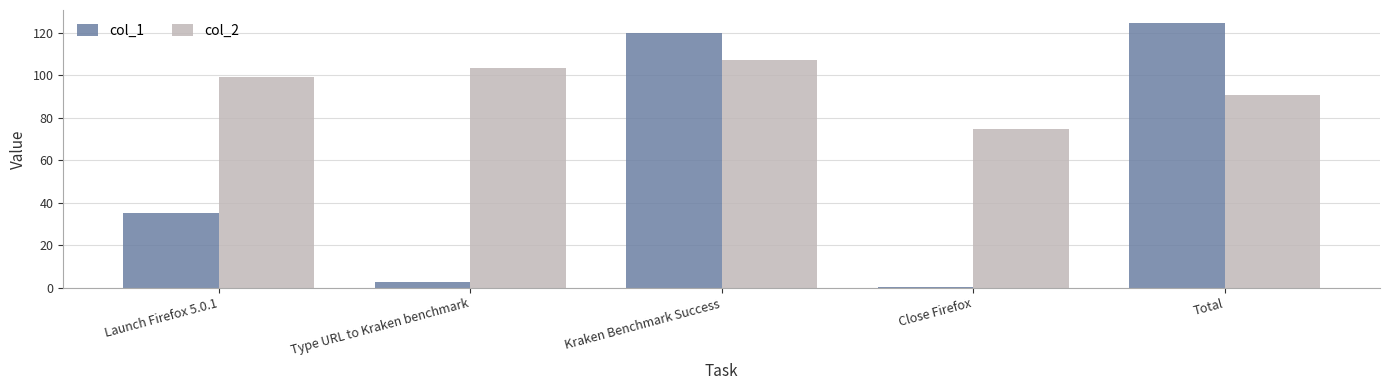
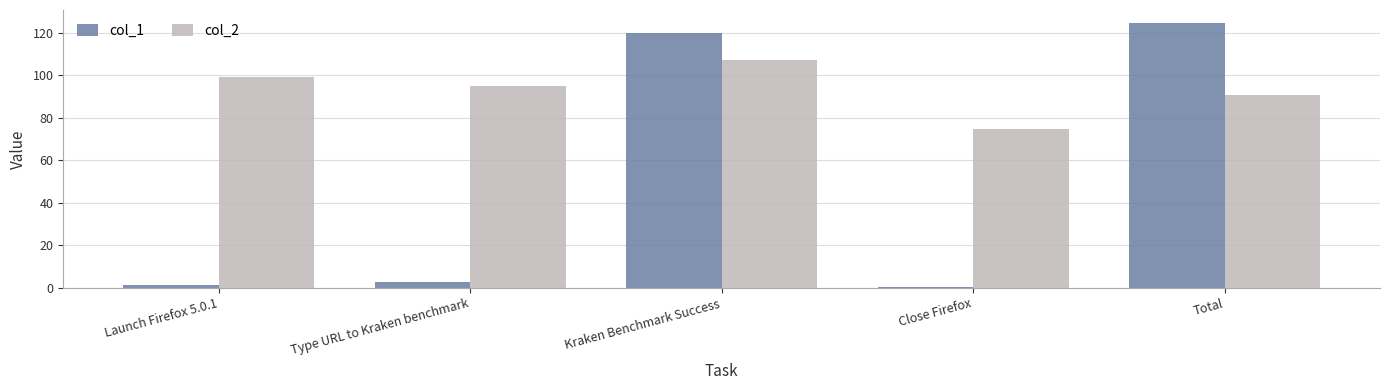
col_1, Launch Firefox 5.0.1: 35 -> 1
col_2, Type URL to Kraken benchmark: 104 -> 95
